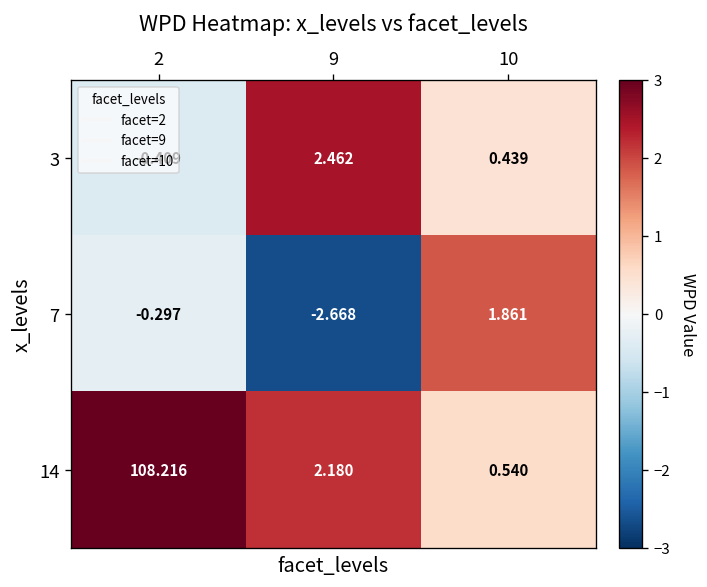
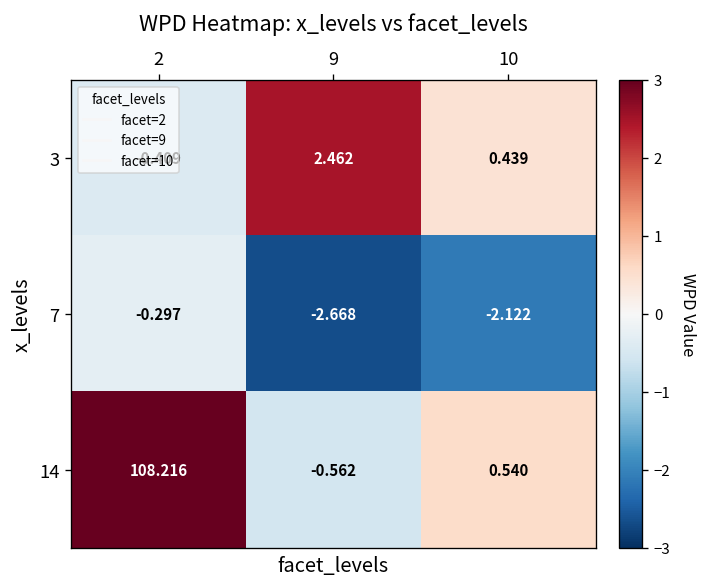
7, 10: 1.861 -> -2.122
14, 9: 2.180 -> -0.562
